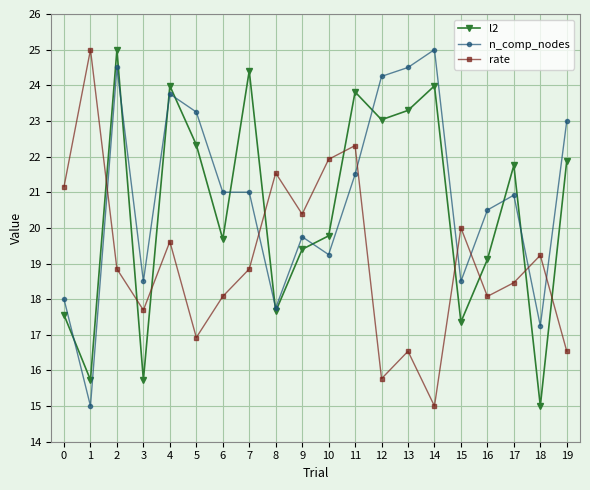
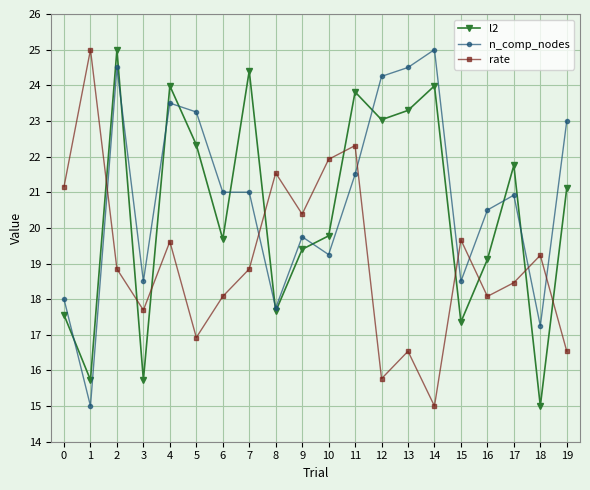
n_comp_nodes, 4: 23.8 -> 23.5
rate, 15: 20.0 -> 19.7
l2, 19: 21.9 -> 21.1
